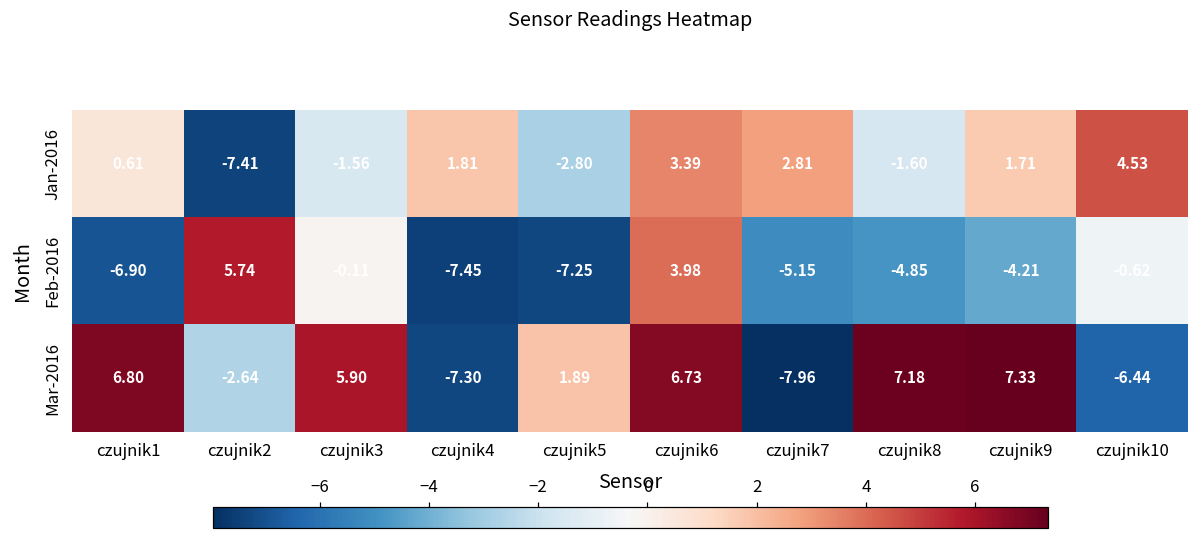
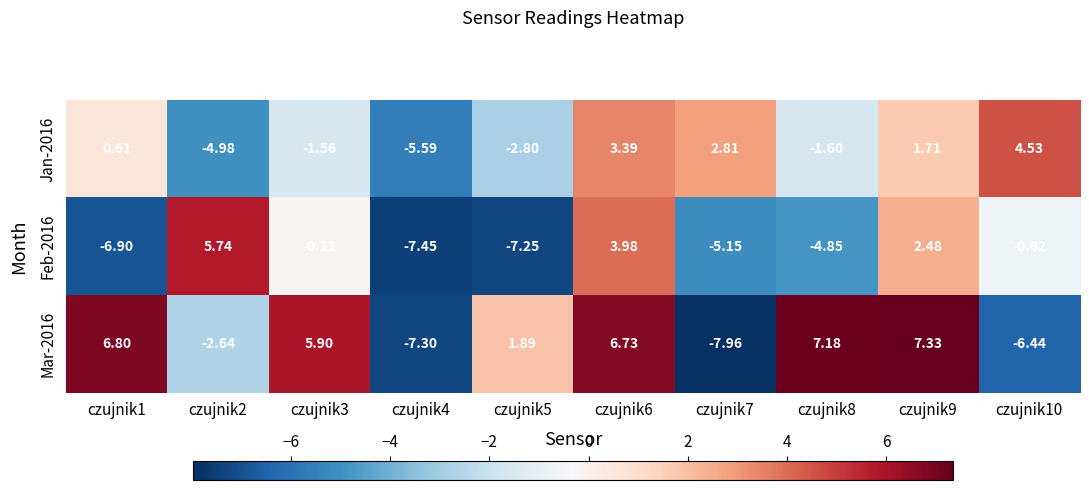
Jan-2016, czujnik2: -7.41 -> -4.98
Jan-2016, czujnik4: 1.81 -> -5.59
Feb-2016, czujnik9: -4.21 -> 2.48
